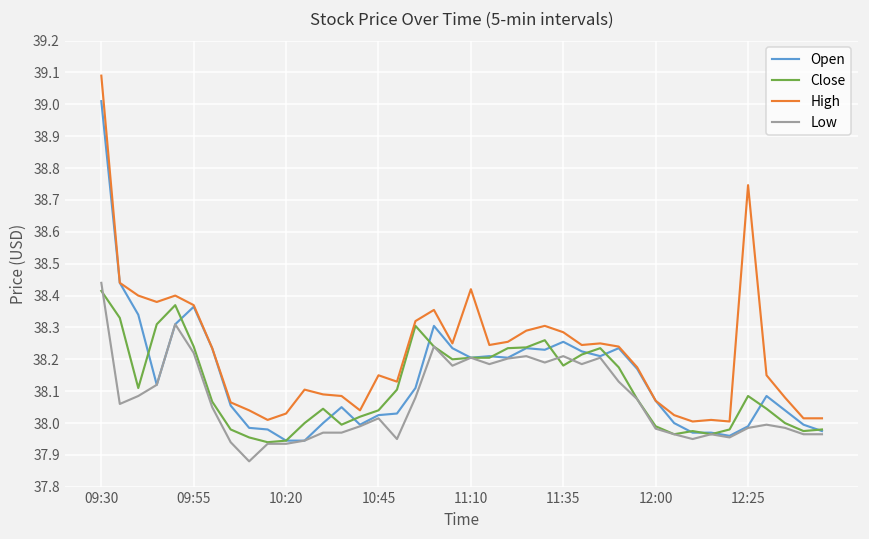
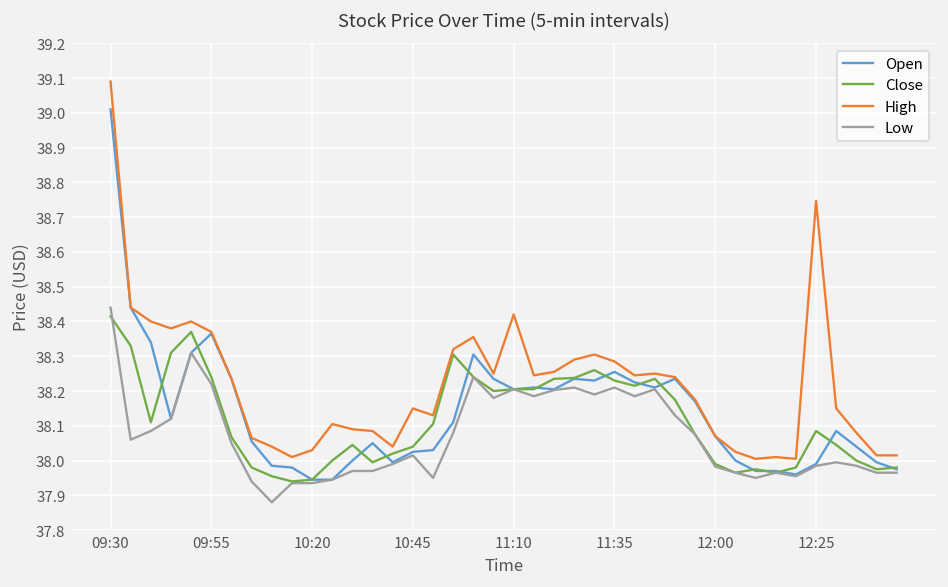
Close, 11:35: 38.18 -> 38.23
